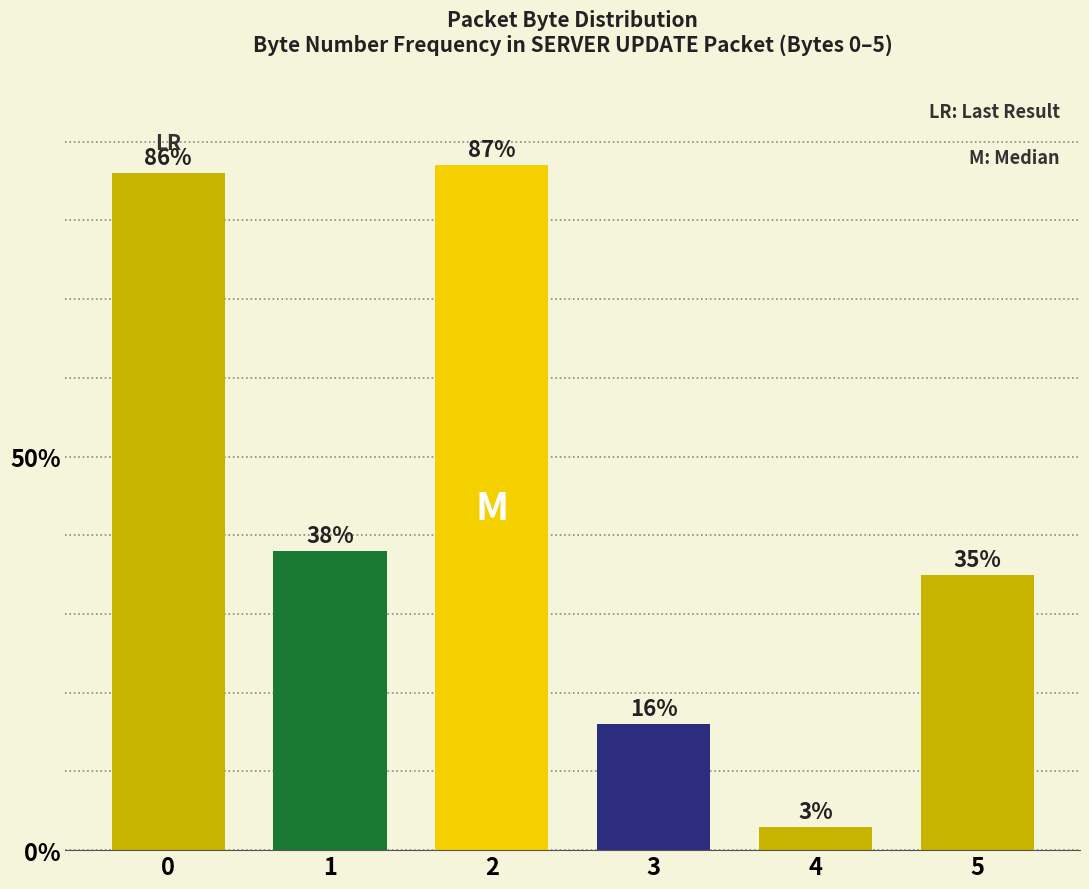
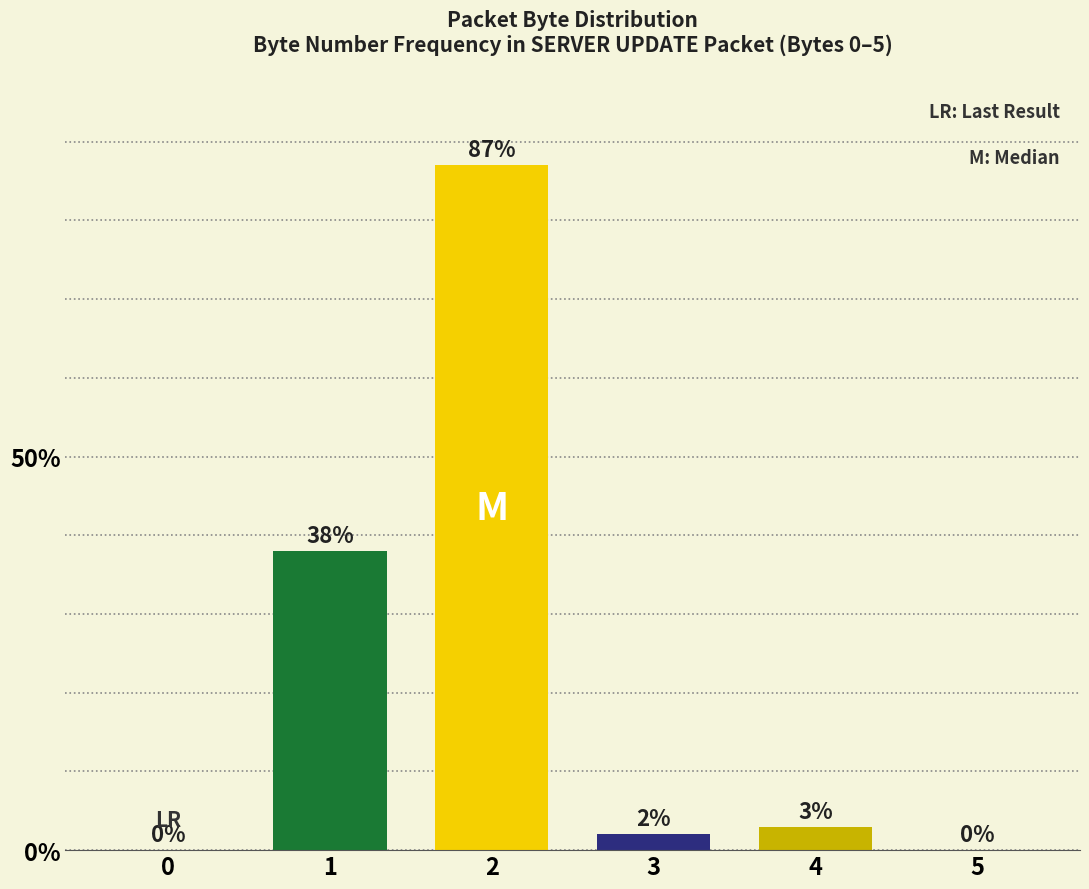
0: 86% -> 0%
3: 16% -> 2%
5: 35% -> 0%
